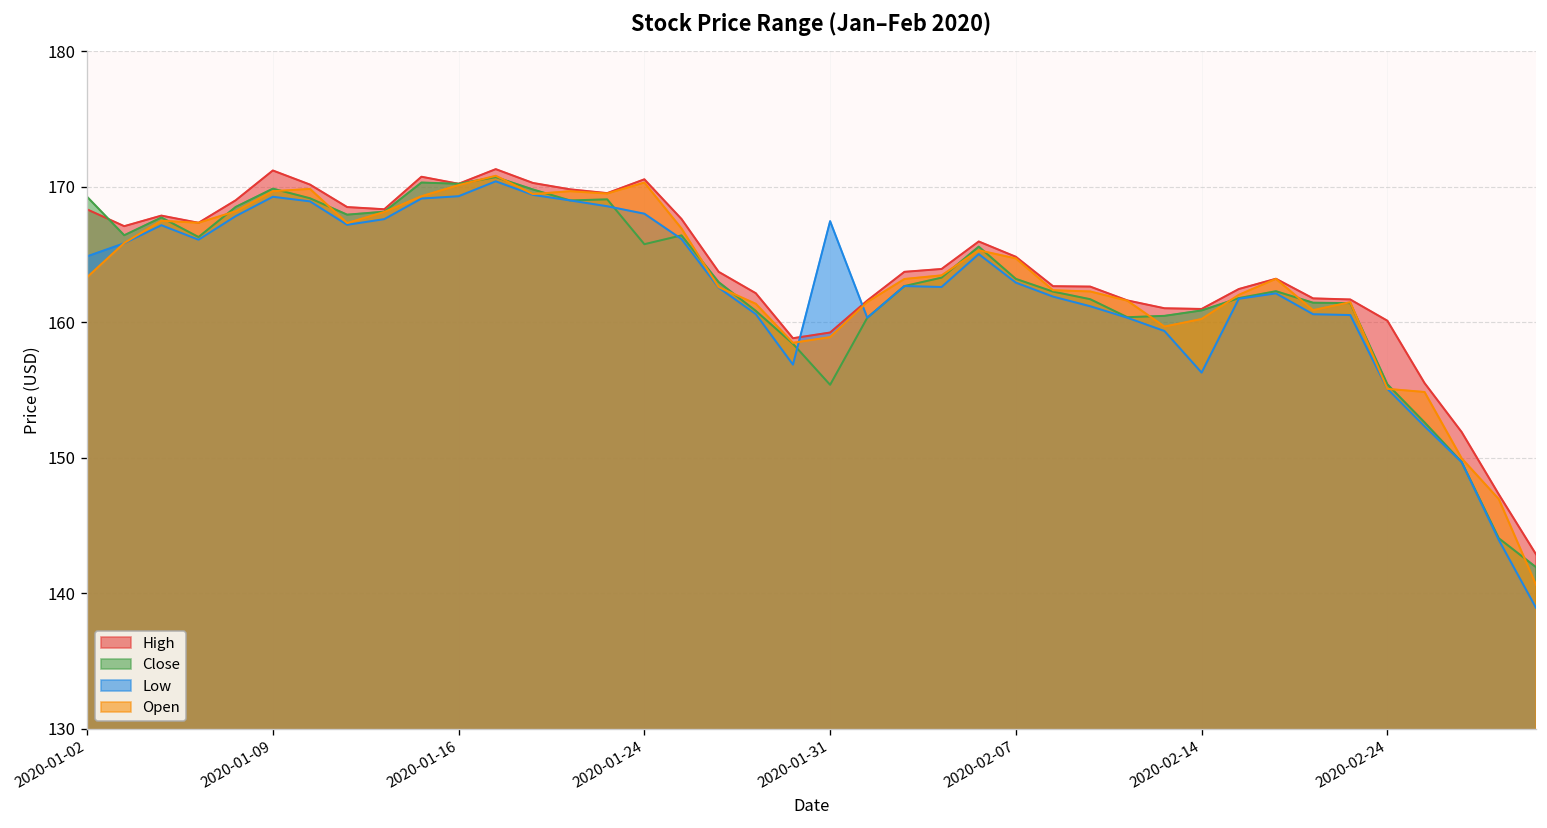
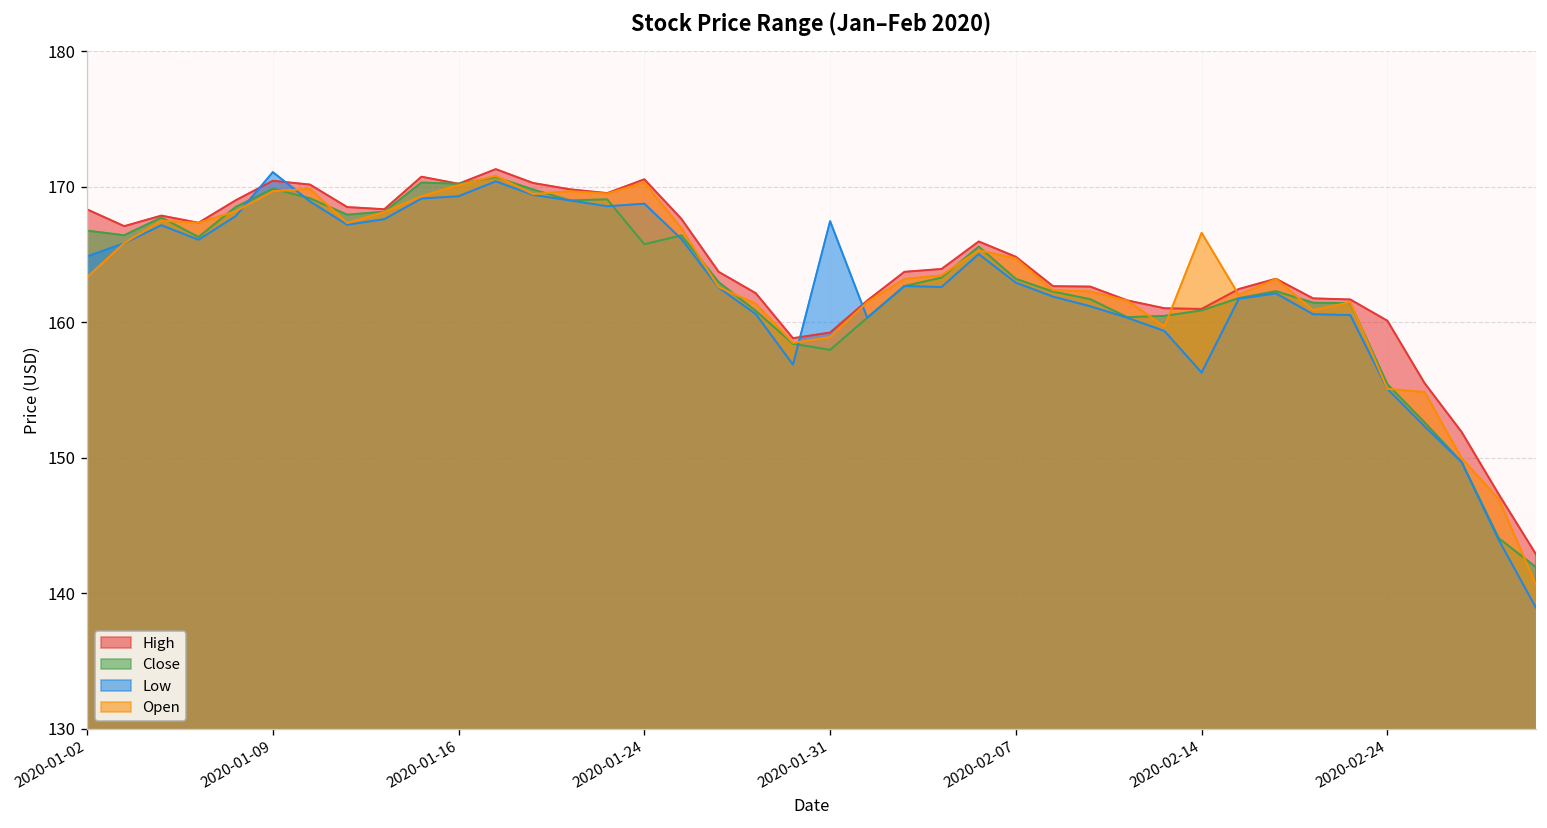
Close, 2020-01-02: 169.3 -> 166.8
High, 2020-01-09: 171.2 -> 170.4
Low, 2020-01-09: 169.3 -> 171.1
Low, 2020-01-24: 168.0 -> 168.7
Close, 2020-01-31: 155.4 -> 158.0
Open, 2020-02-14: 160.2 -> 166.6
